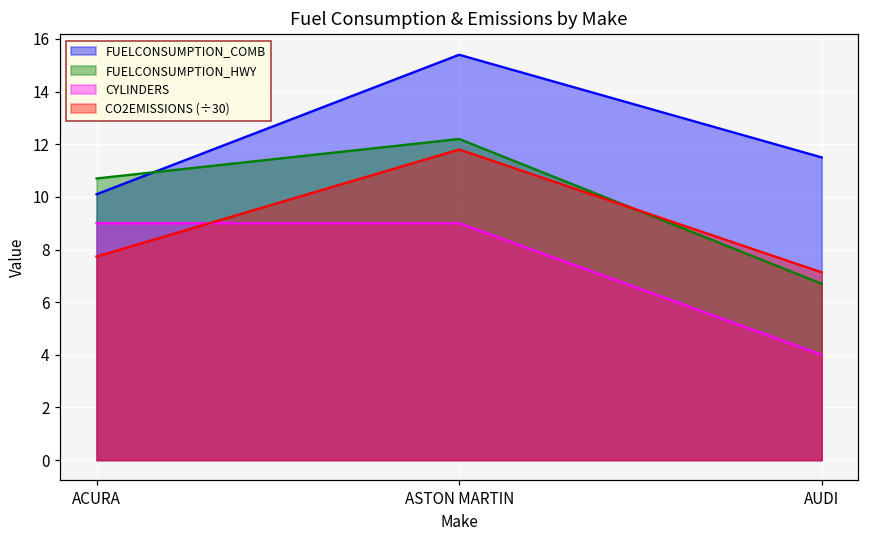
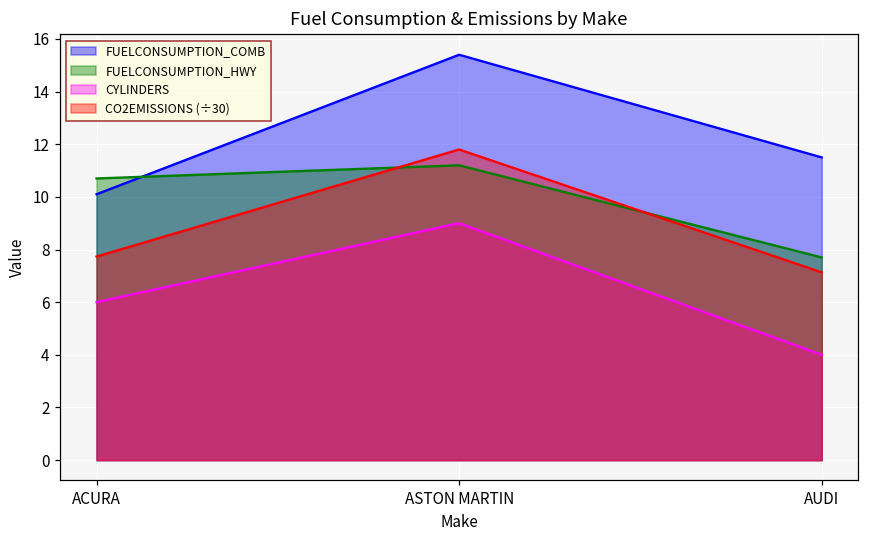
CYLINDERS, ACURA: 9 -> 6
FUELCONSUMPTION_HWY, ASTON MARTIN: 12.2 -> 11.2
FUELCONSUMPTION_HWY, AUDI: 6.7 -> 7.7
